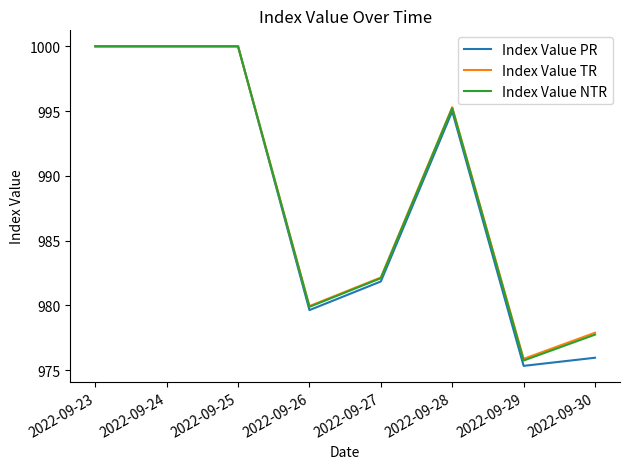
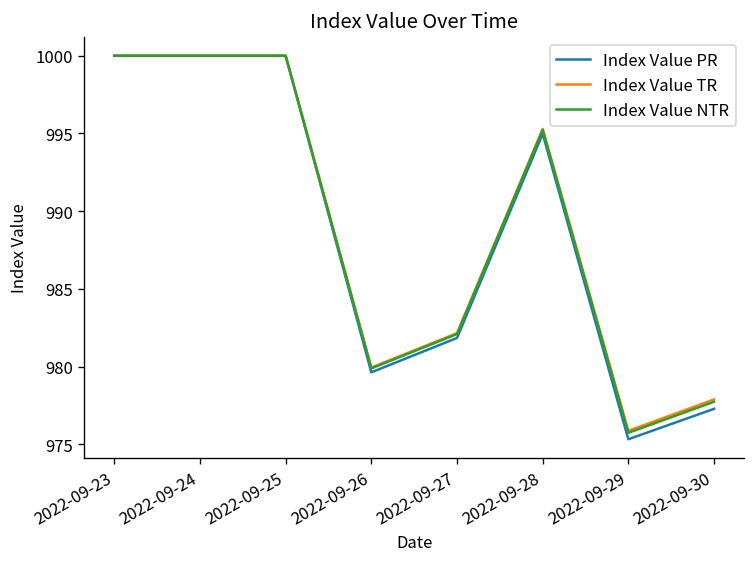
Index Value PR, 2022-09-30: 976.0 -> 977.3
